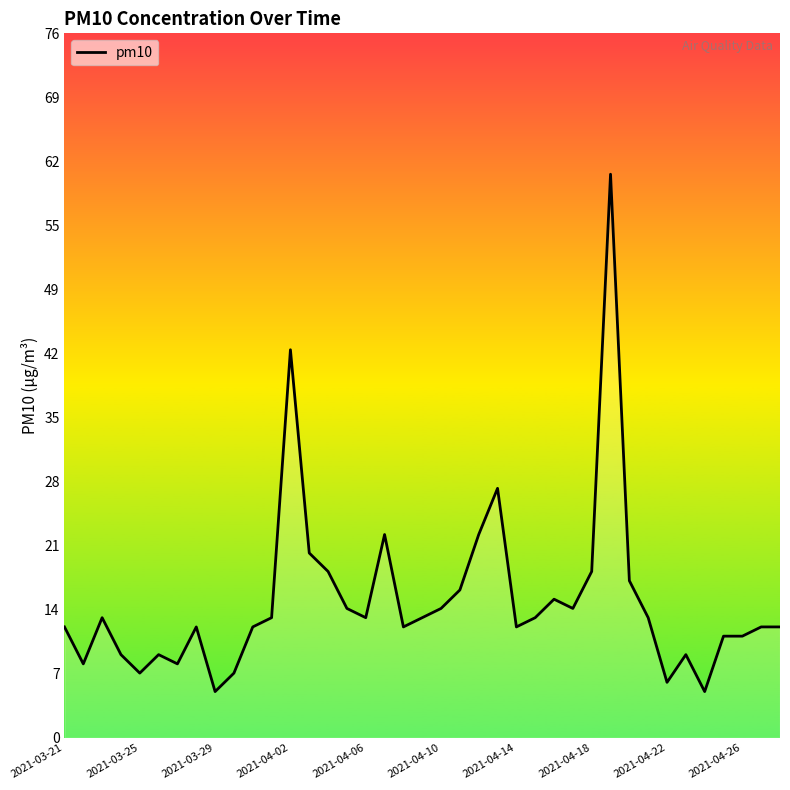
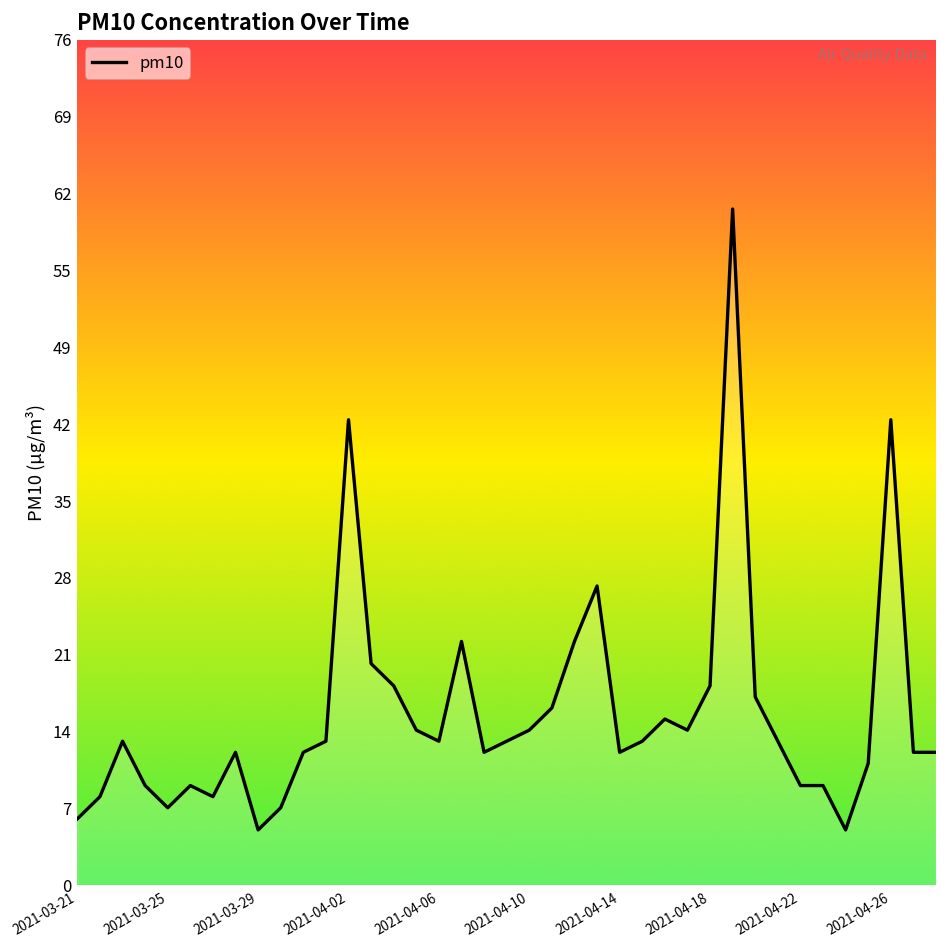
2021-03-21: 12 -> 6
2021-04-22: 6 -> 9
2021-04-26: 11 -> 42
